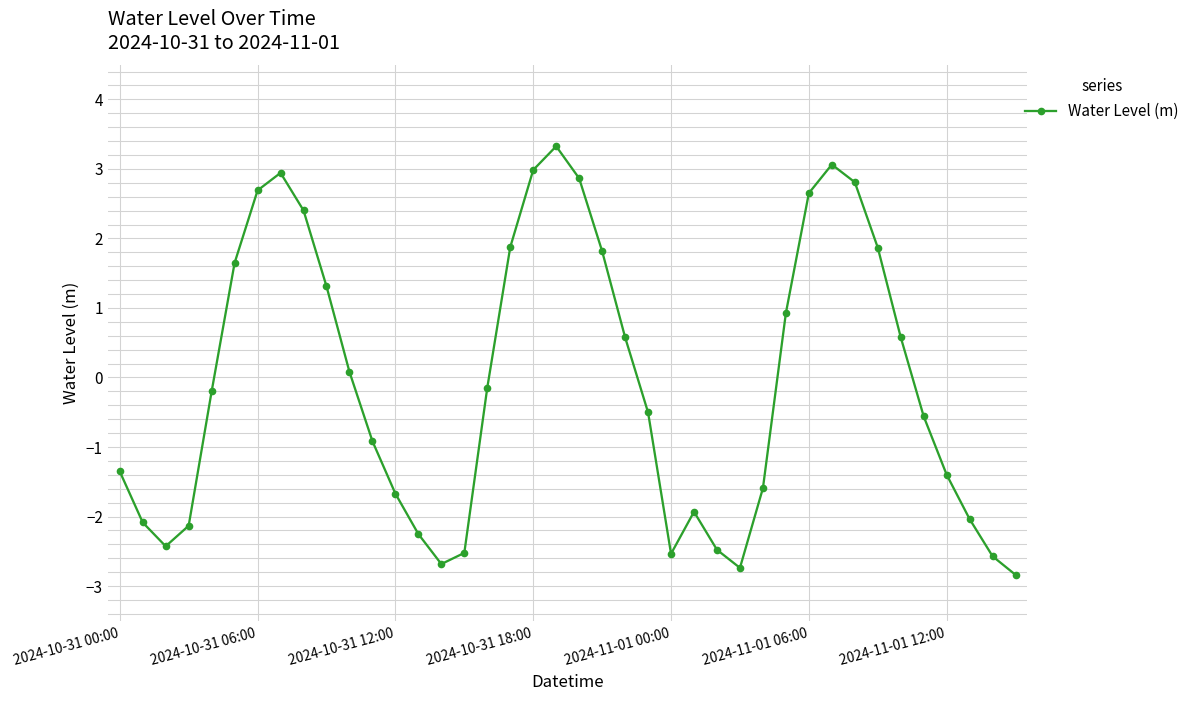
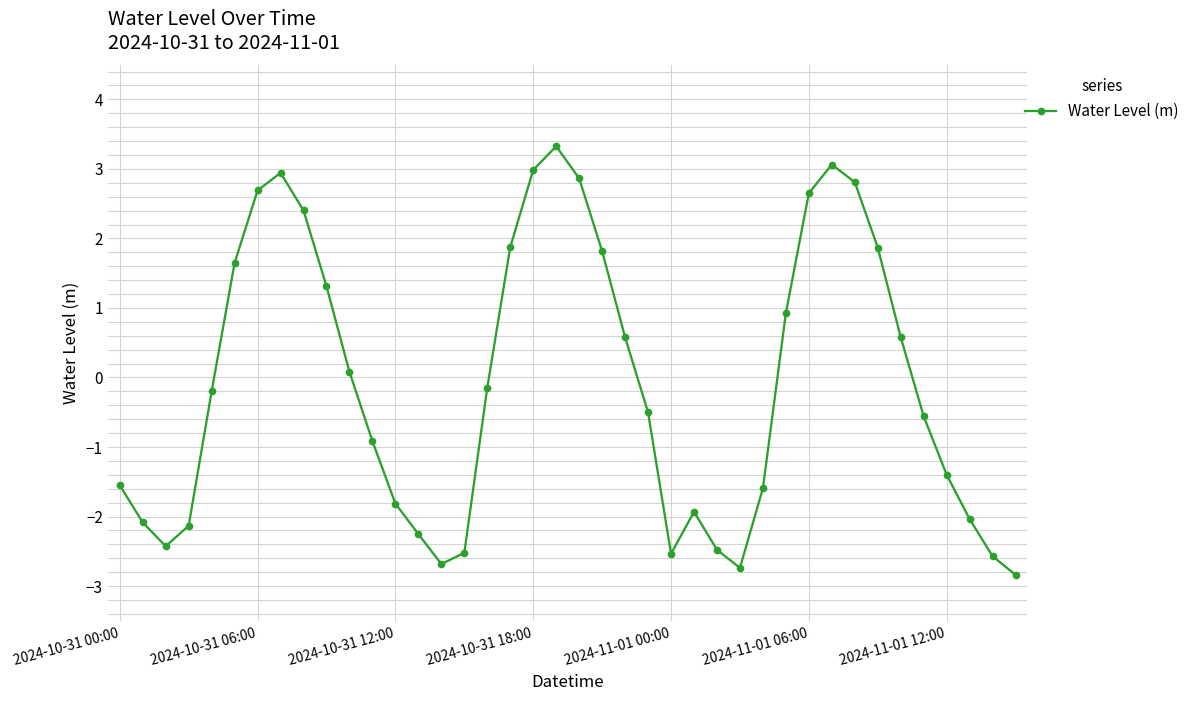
2024-10-31 00:00: -1.4 -> -1.6
2024-10-31 12:00: -1.7 -> -1.8
